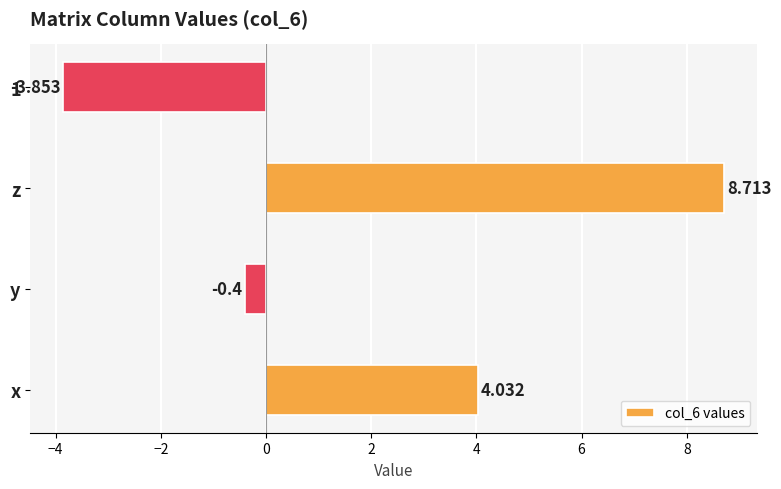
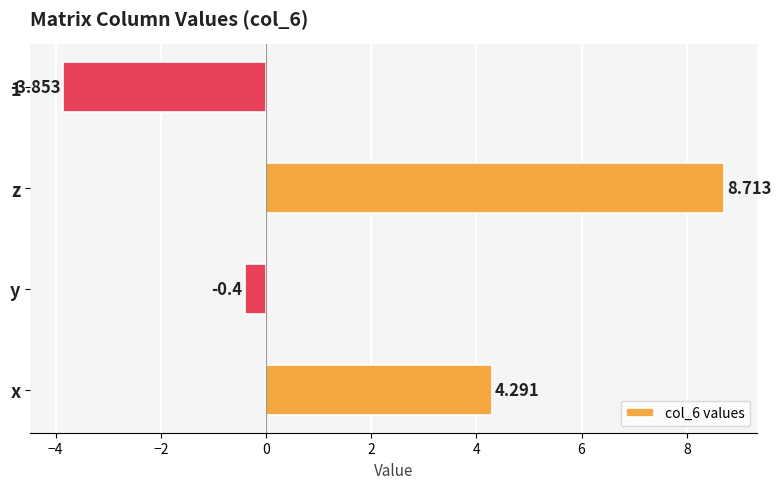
x: 4.032 -> 4.291
